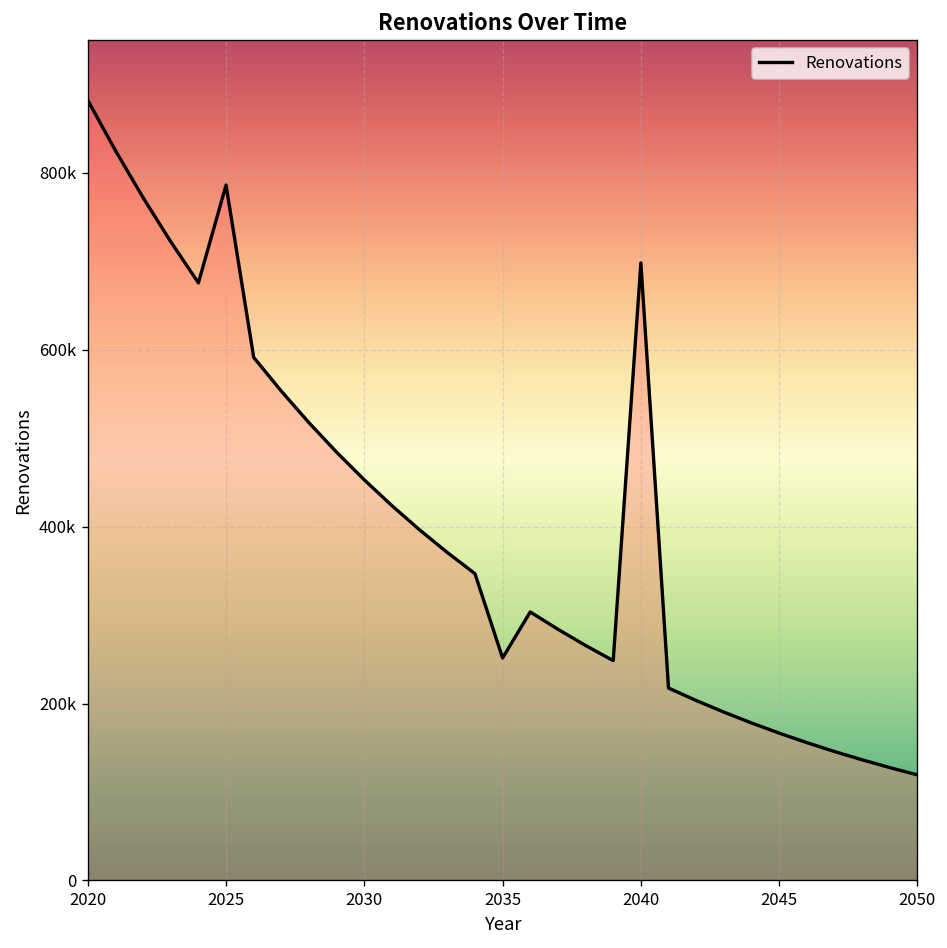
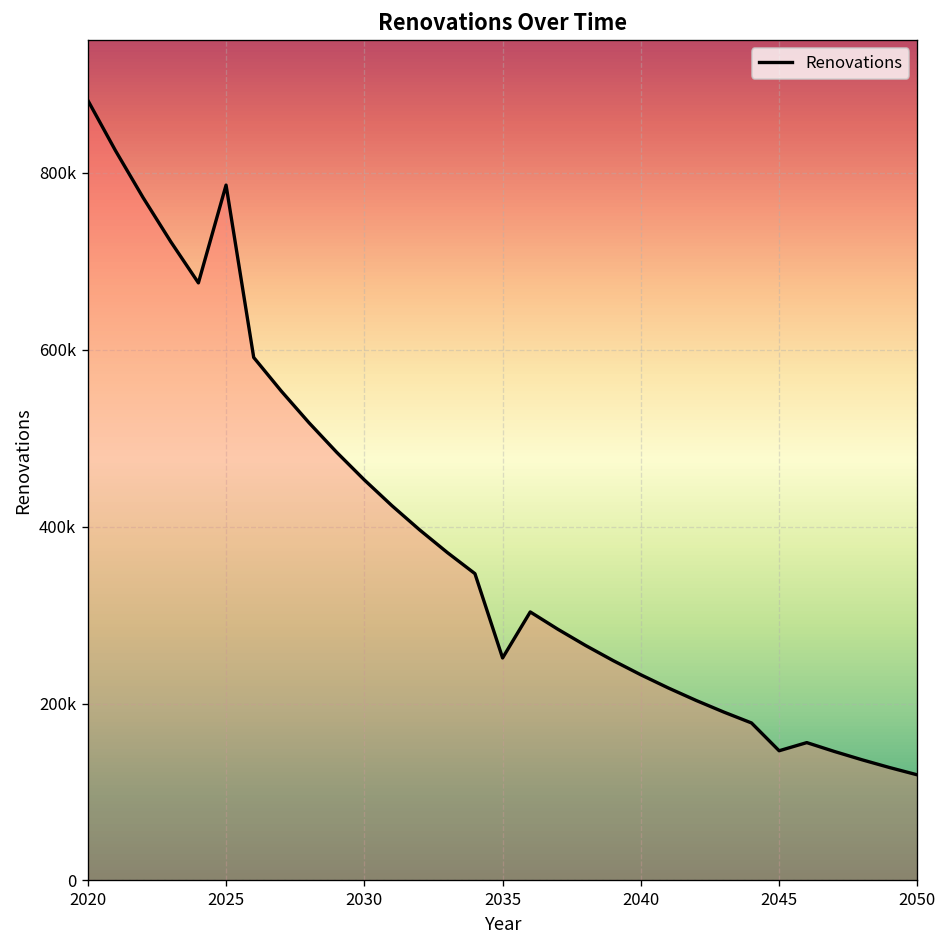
2040: 700000 -> 230000
2045: 170000 -> 150000
